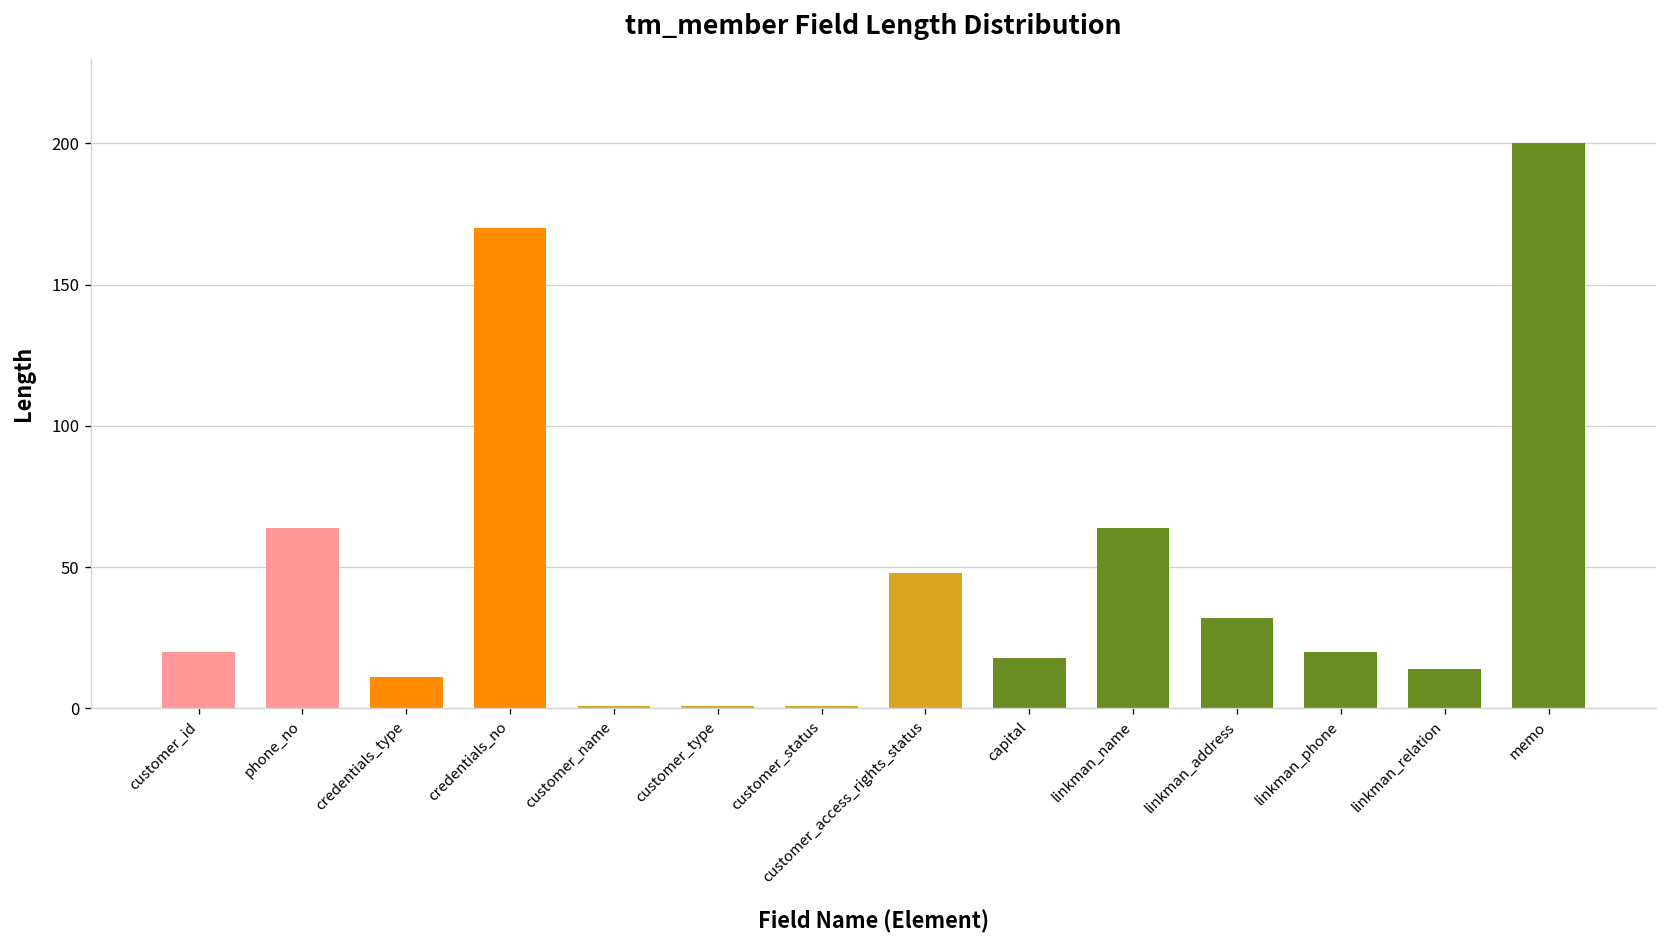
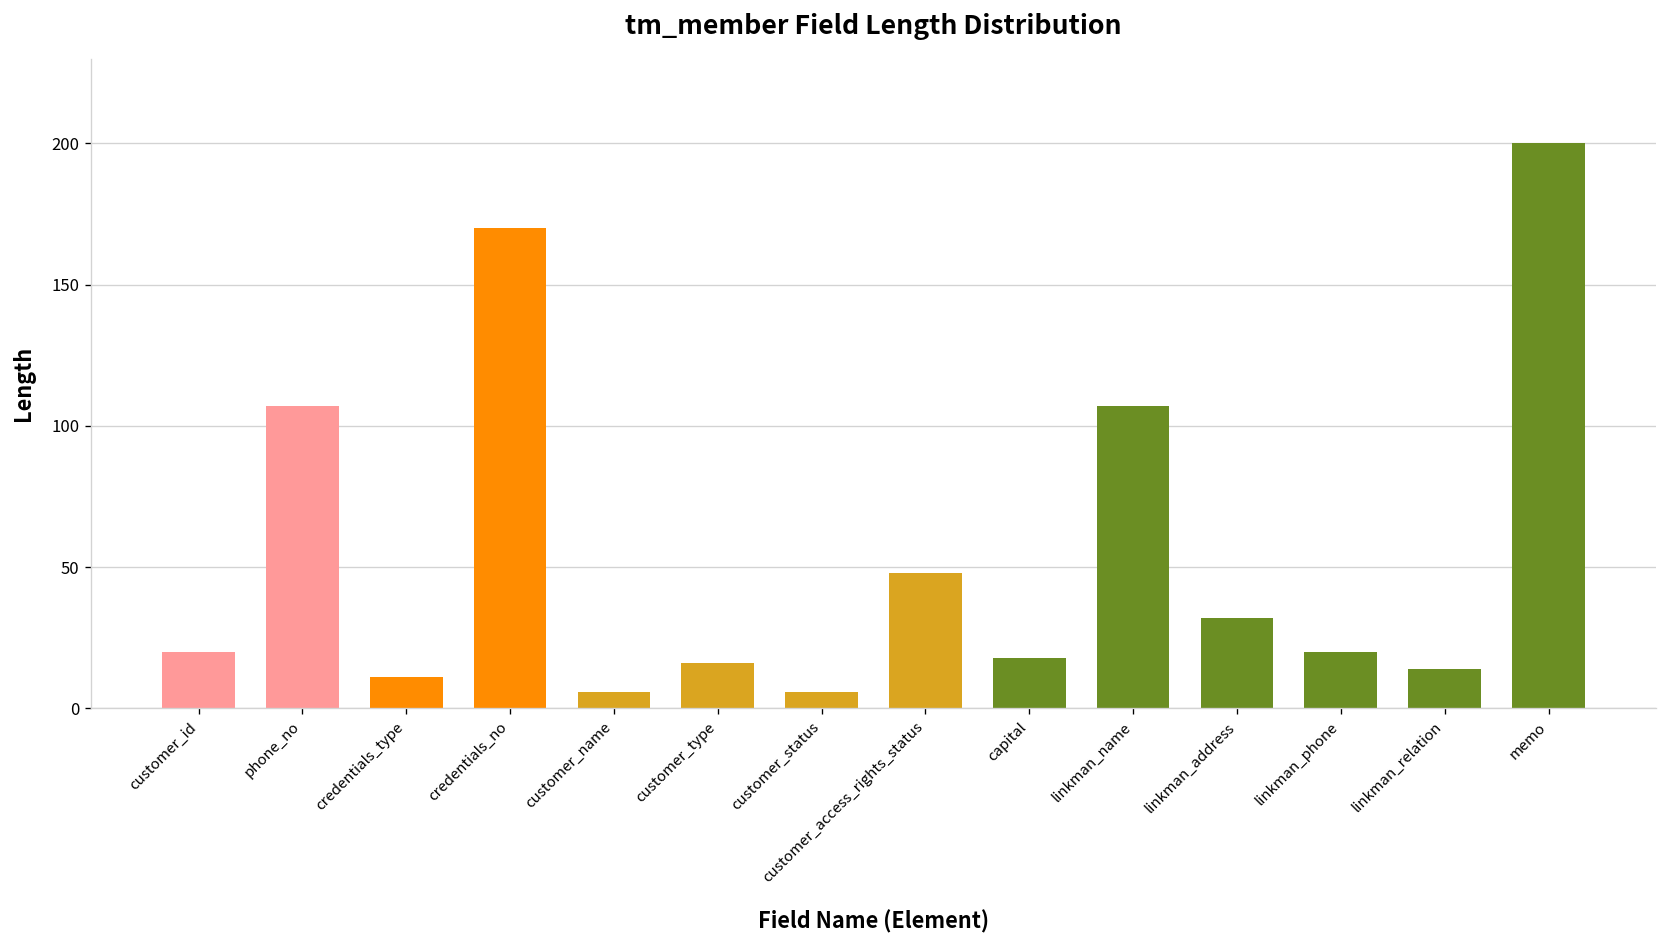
phone_no: 64 -> 107
customer_name: 1 -> 6
customer_type: 1 -> 16
customer_status: 1 -> 6
linkman_name: 64 -> 107
